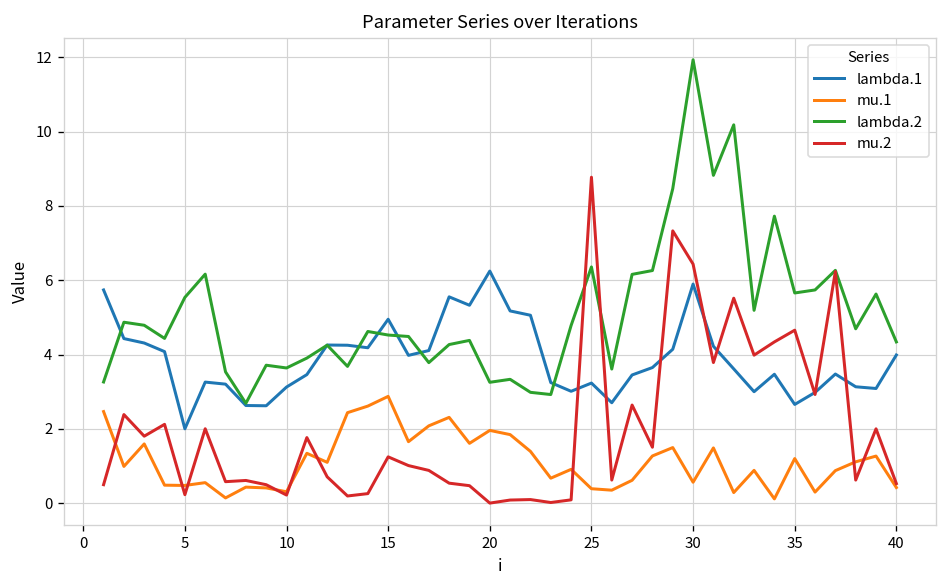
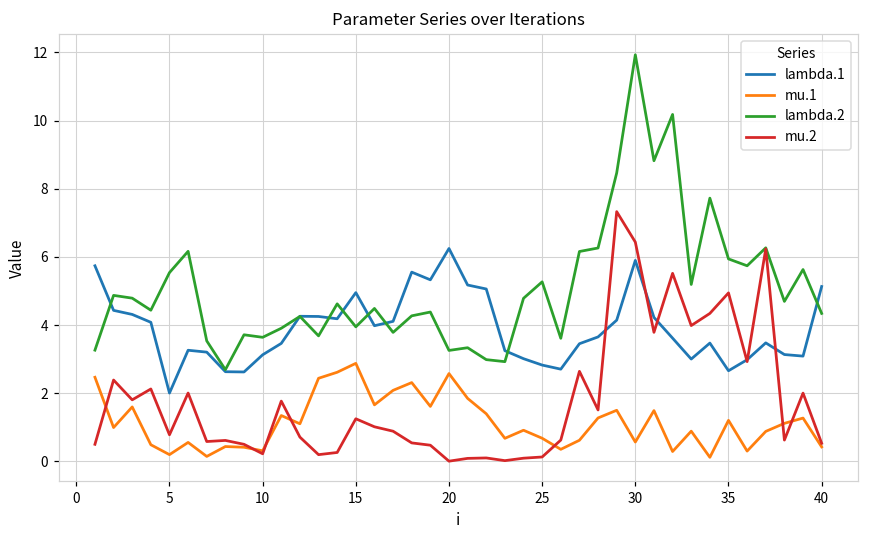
mu.1, 5: 0.5 -> 0.2
mu.2, 5: 0.2 -> 0.8
lambda.2, 15: 4.5 -> 3.9
mu.1, 20: 2.0 -> 2.6
lambda.1, 25: 3.2 -> 2.8
mu.1, 25: 0.4 -> 0.7
lambda.2, 25: 6.4 -> 5.3
mu.2, 25: 8.8 -> 0.1
lambda.2, 35: 5.7 -> 5.9
mu.2, 35: 4.7 -> 4.9
lambda.1, 40: 4.0 -> 5.1
